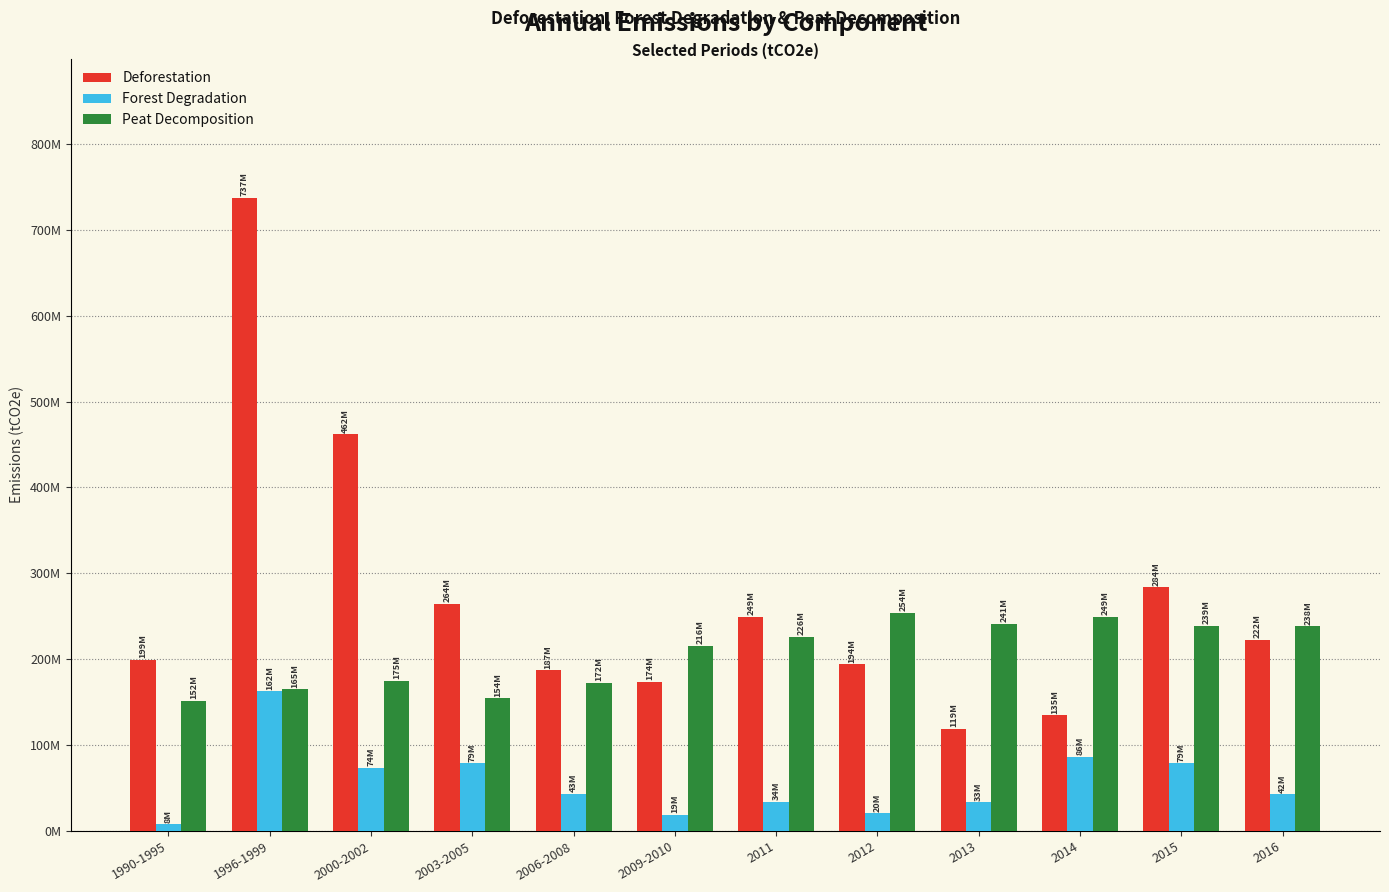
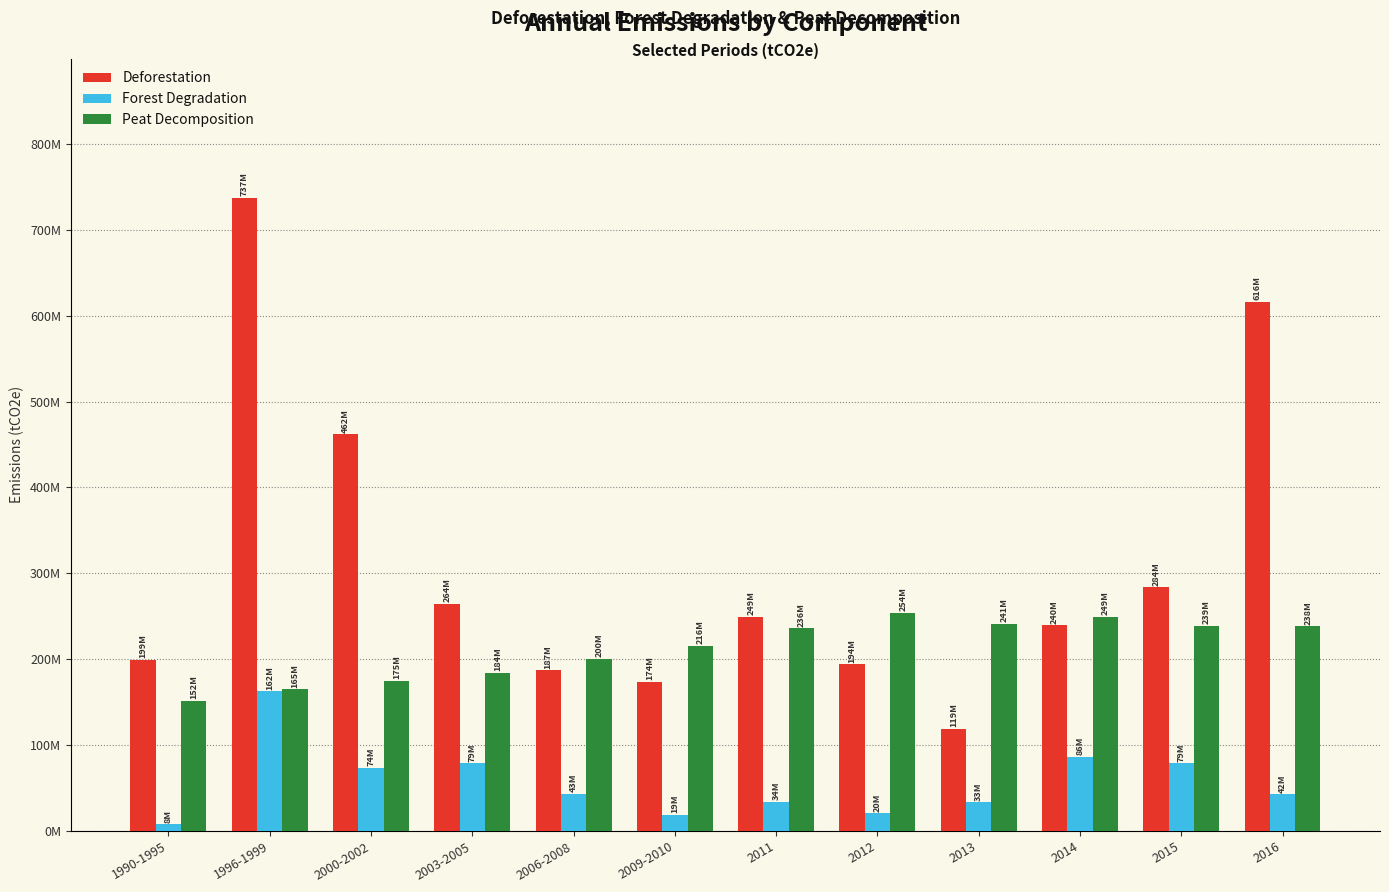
Peat Decomposition, 2003-2005: 154M -> 184M
Peat Decomposition, 2006-2008: 172M -> 200M
Peat Decomposition, 2011: 226M -> 236M
Deforestation, 2014: 135M -> 240M
Deforestation, 2016: 222M -> 616M
